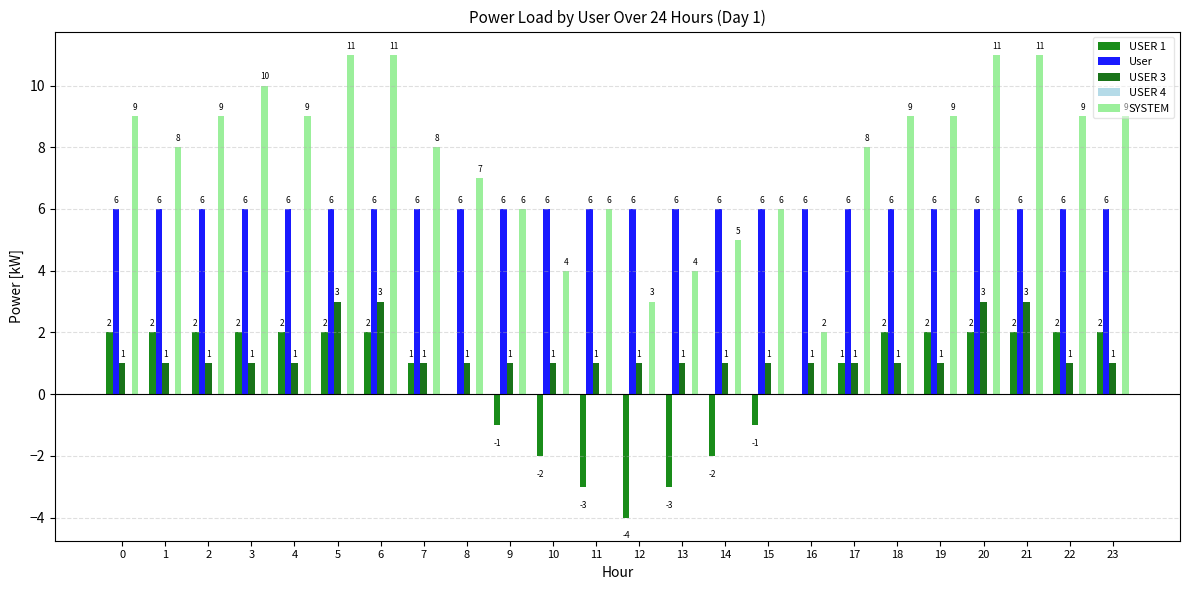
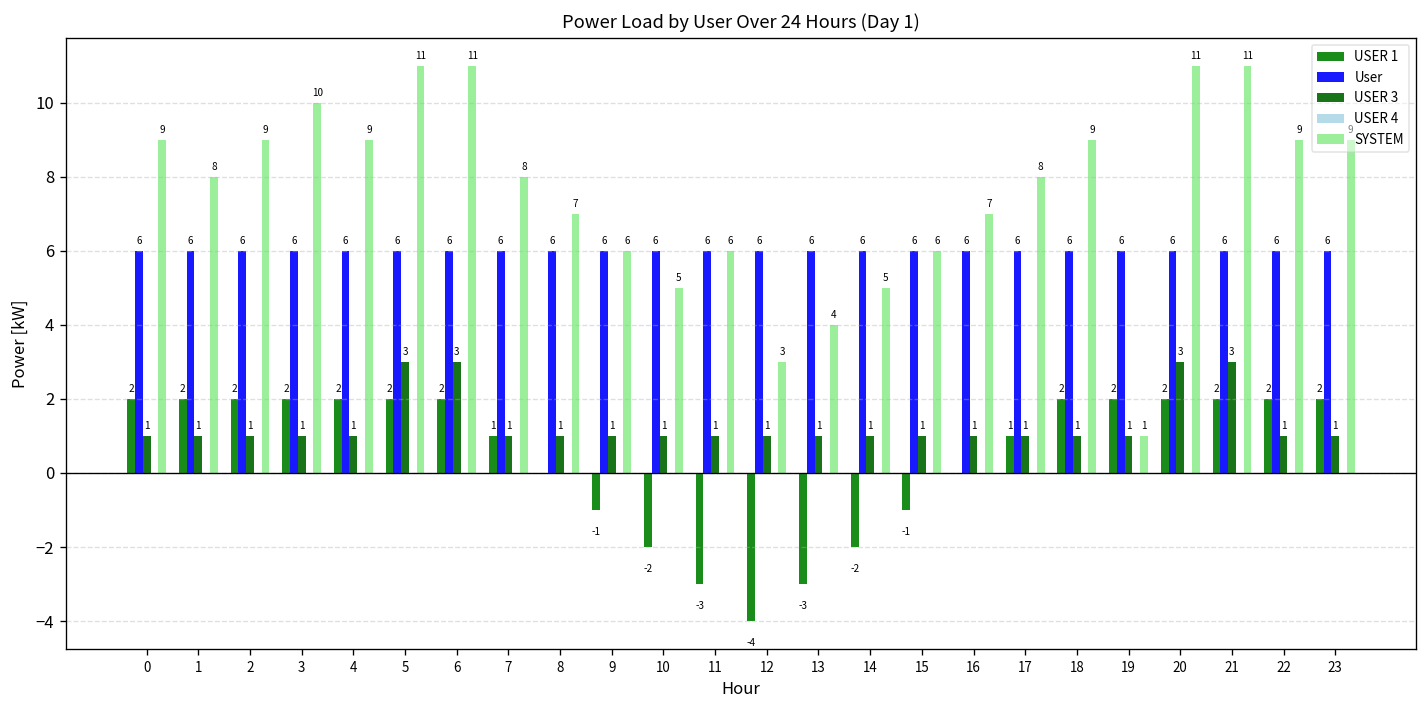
SYSTEM, 10: 4 -> 5
SYSTEM, 16: 2 -> 7
SYSTEM, 19: 9 -> 1
